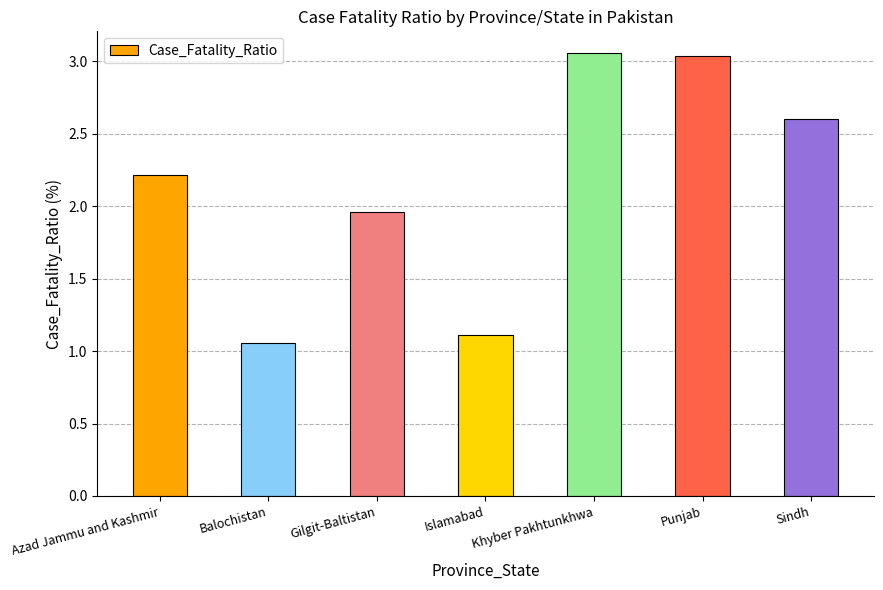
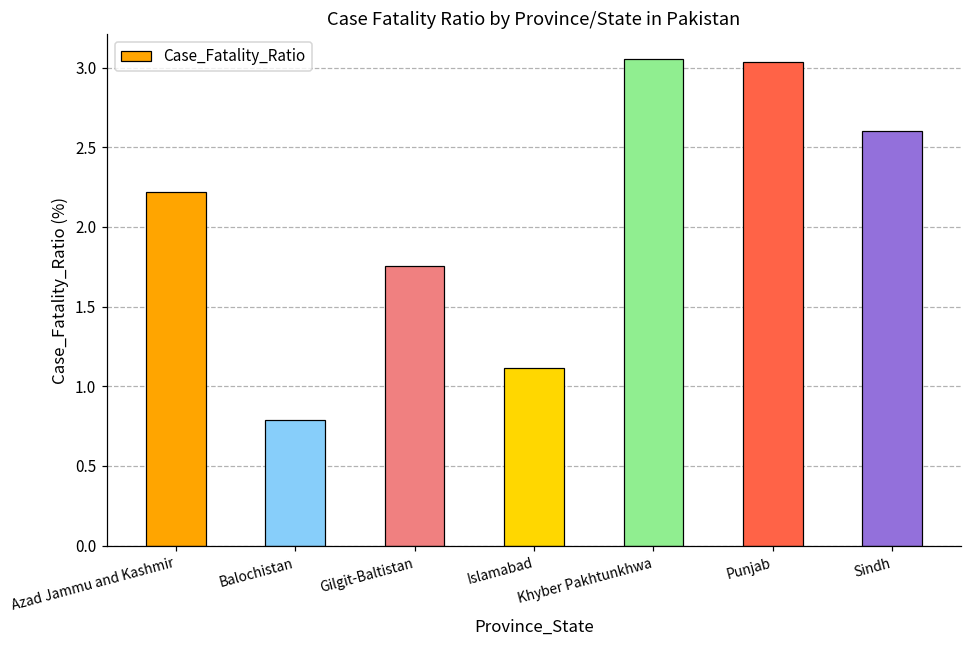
Balochistan: 1.05 -> 0.79
Gilgit-Baltistan: 1.96 -> 1.75
